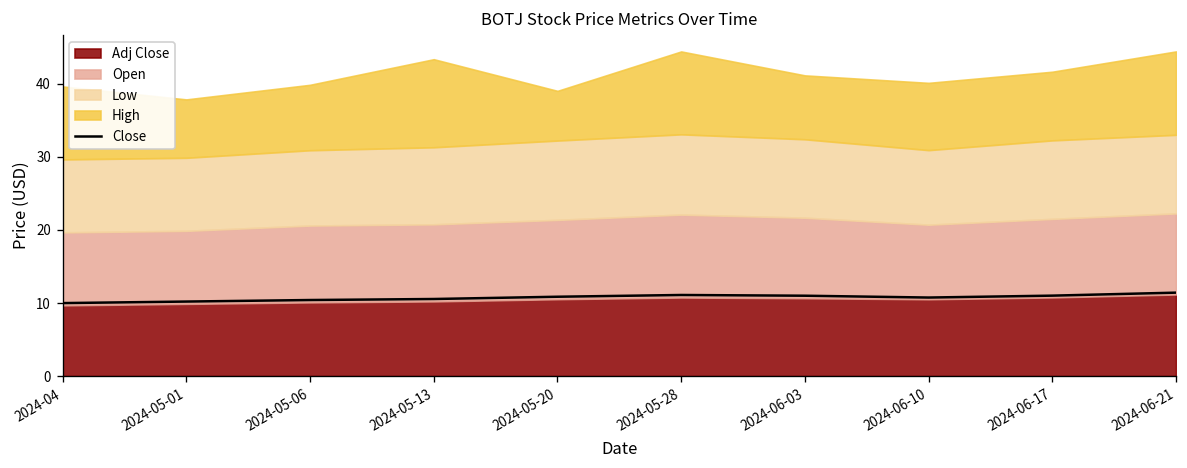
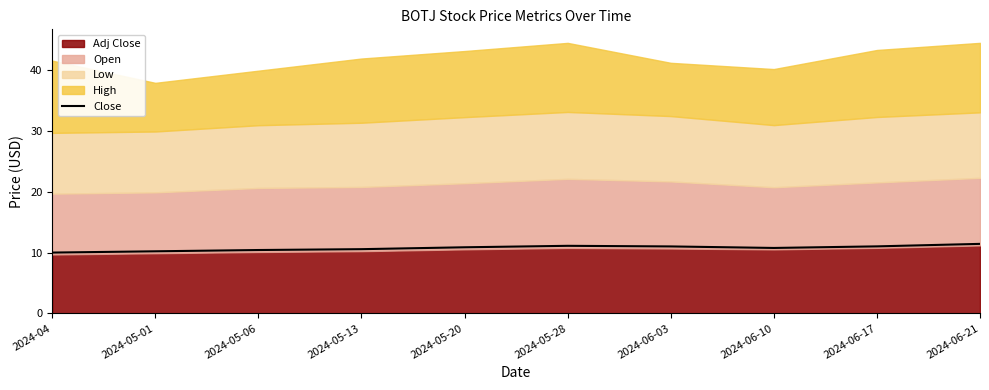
High, 2024-04: 10 -> 12
High, 2024-05-13: 12 -> 11
High, 2024-05-20: 7 -> 11
High, 2024-06-17: 9 -> 11
